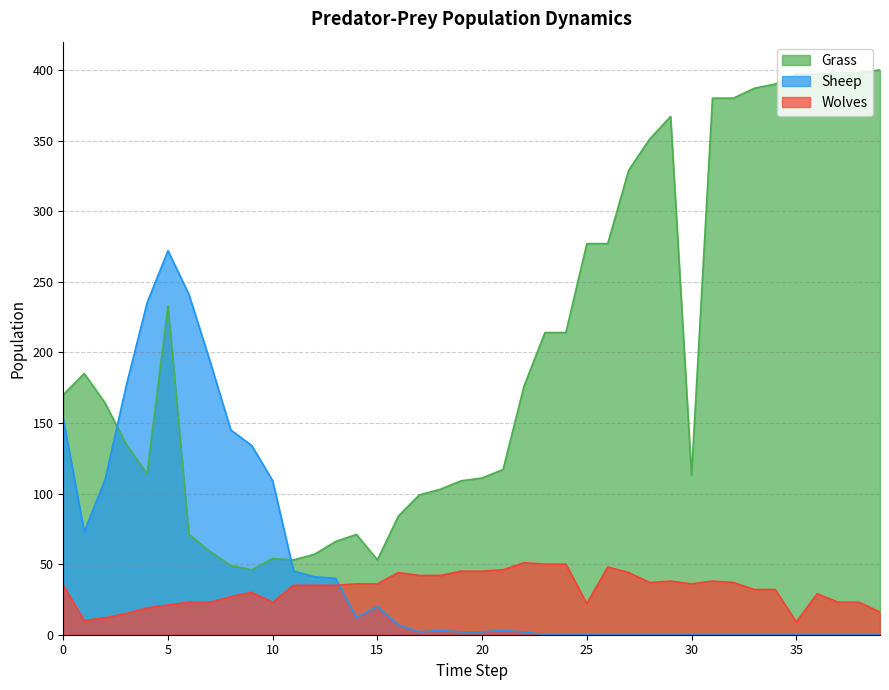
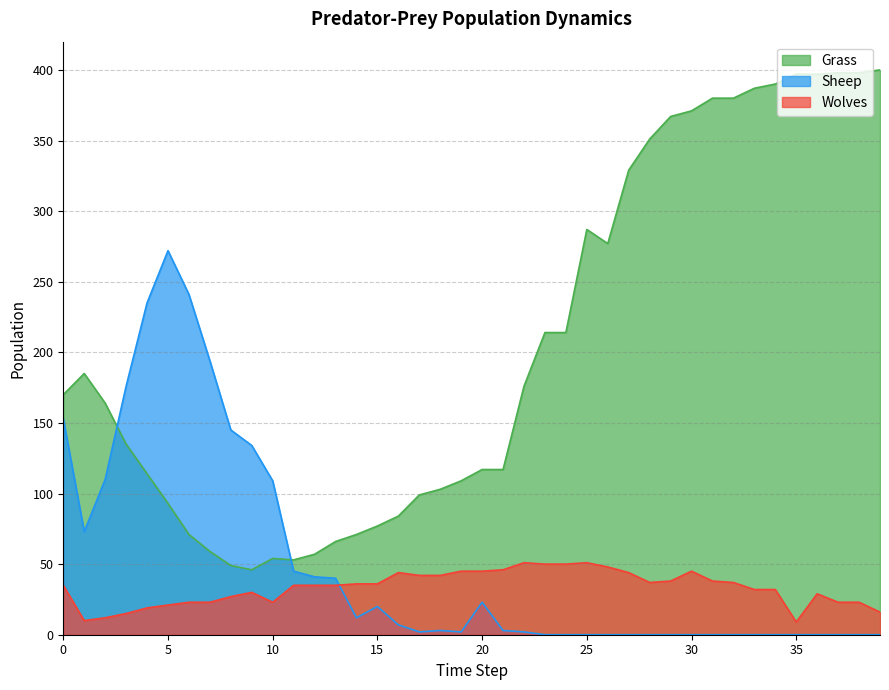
Grass, 5: 233 -> 93
Grass, 15: 53 -> 77
Grass, 20: 111 -> 117
Sheep, 20: 2 -> 23
Grass, 25: 277 -> 287
Wolves, 25: 22 -> 51
Grass, 30: 113 -> 371
Wolves, 30: 36 -> 45
